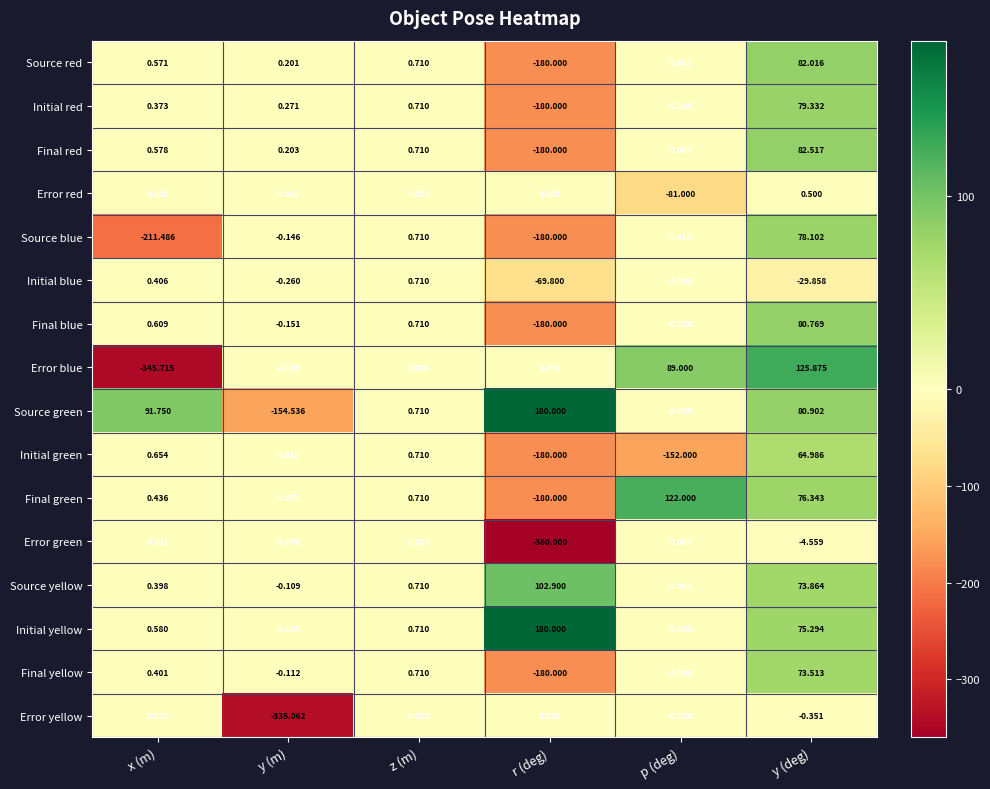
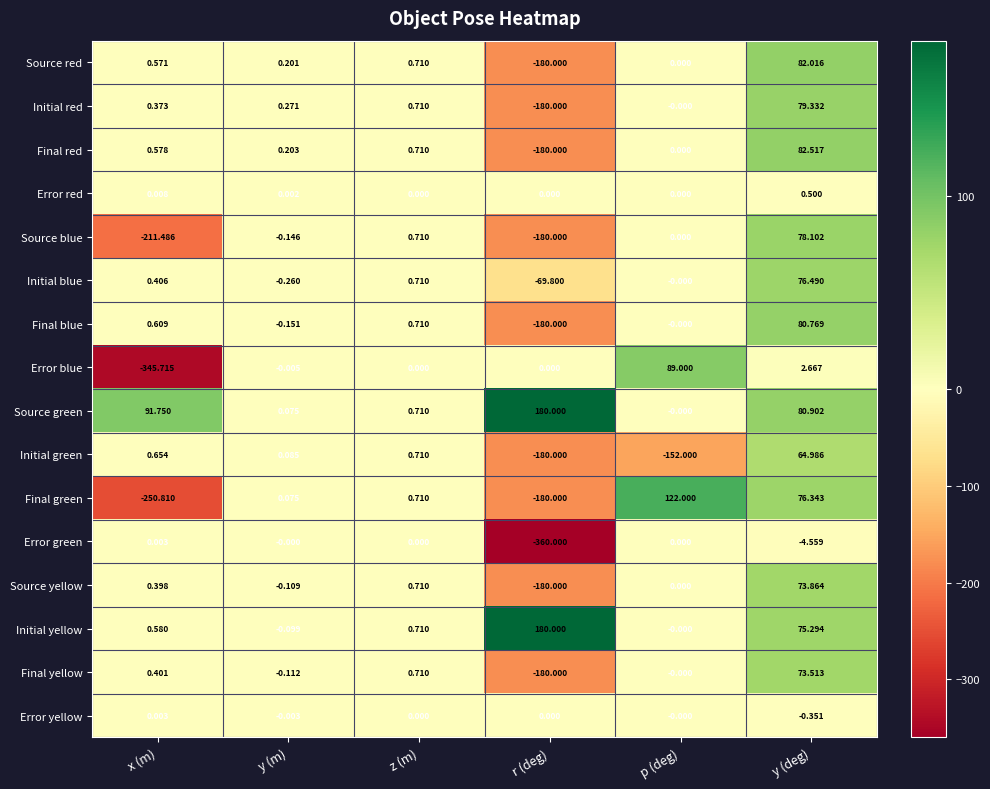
Error red, p (deg): -81.000 -> 0.000
Initial blue, y (deg): -29.858 -> 76.490
Error blue, y (deg): 125.875 -> 2.667
Source green, y (m): -154.536 -> 0.075
Final green, x (m): 0.436 -> -250.810
Source yellow, r (deg): 102.900 -> -180.000
Error yellow, y (m): -335.062 -> -0.003
